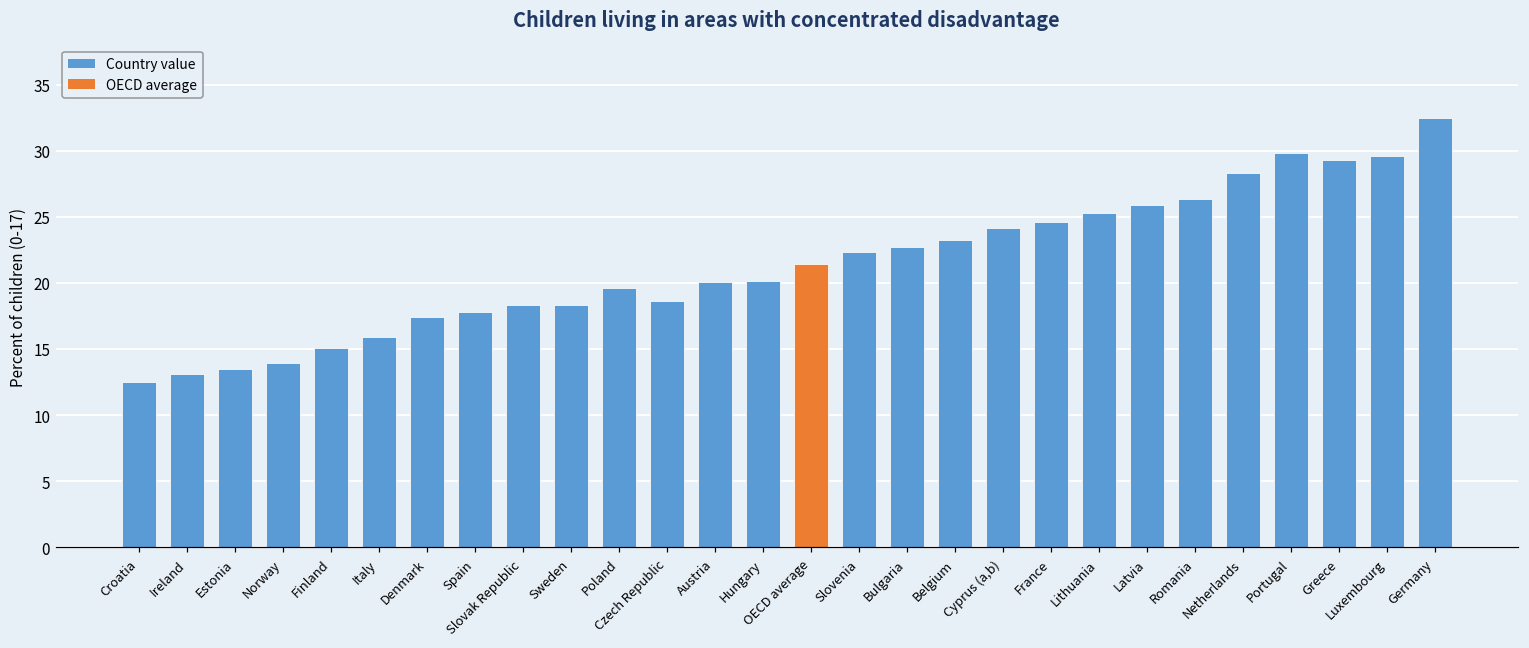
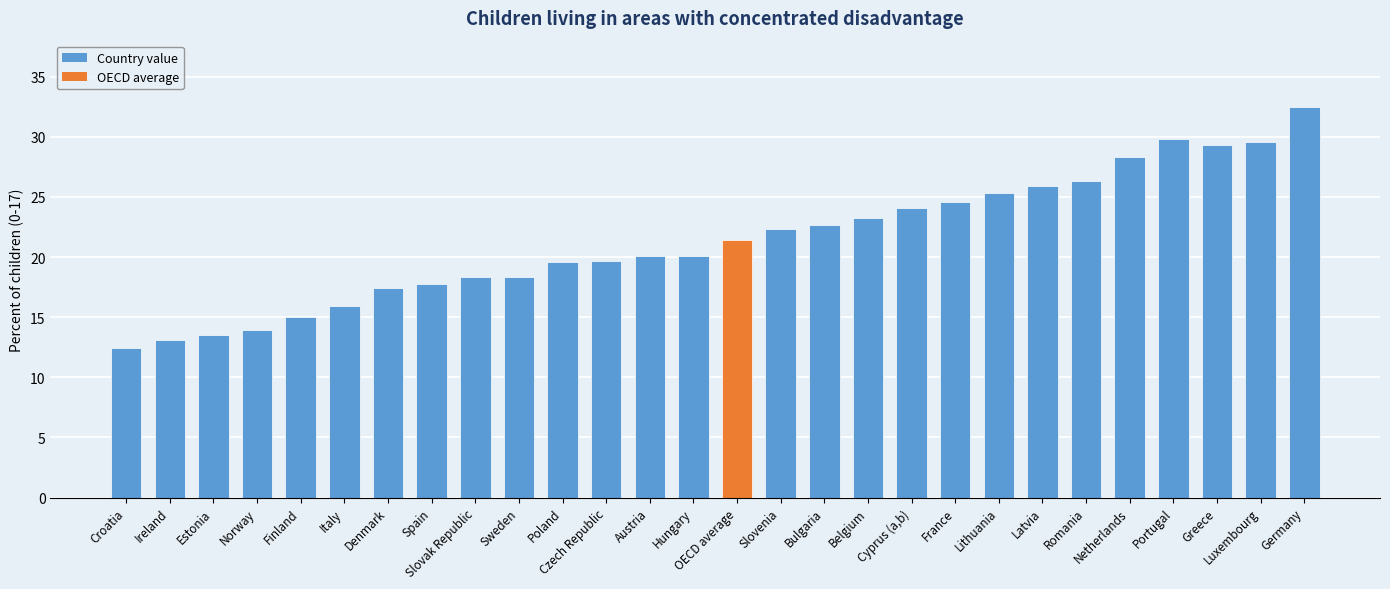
Czech Republic: 18.6 -> 19.7
